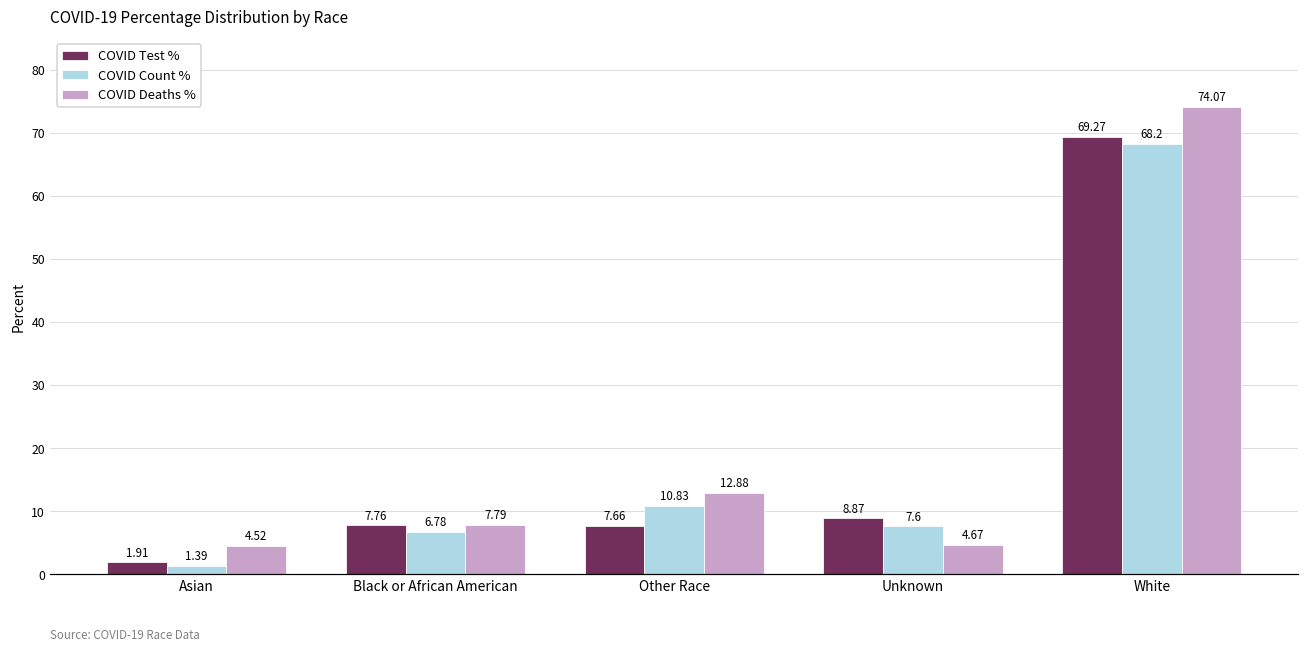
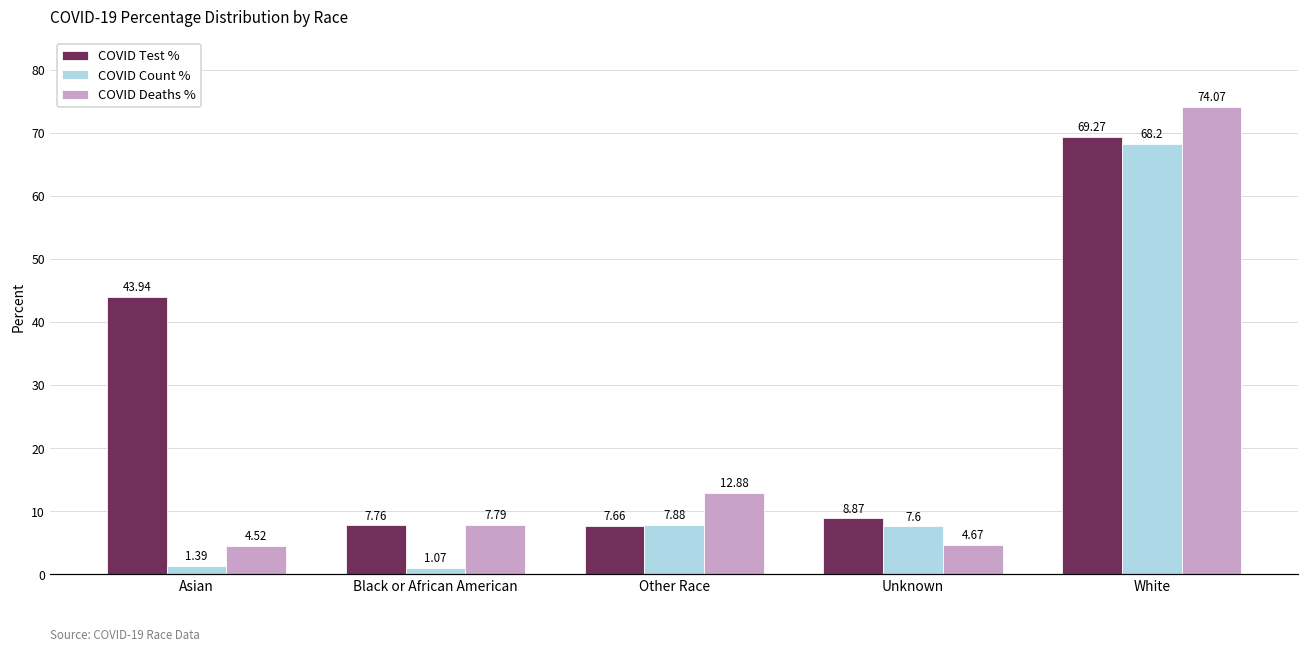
COVID Test %, Asian: 1.91 -> 43.94
COVID Count %, Black or African American: 6.78 -> 1.07
COVID Count %, Other Race: 10.83 -> 7.88
